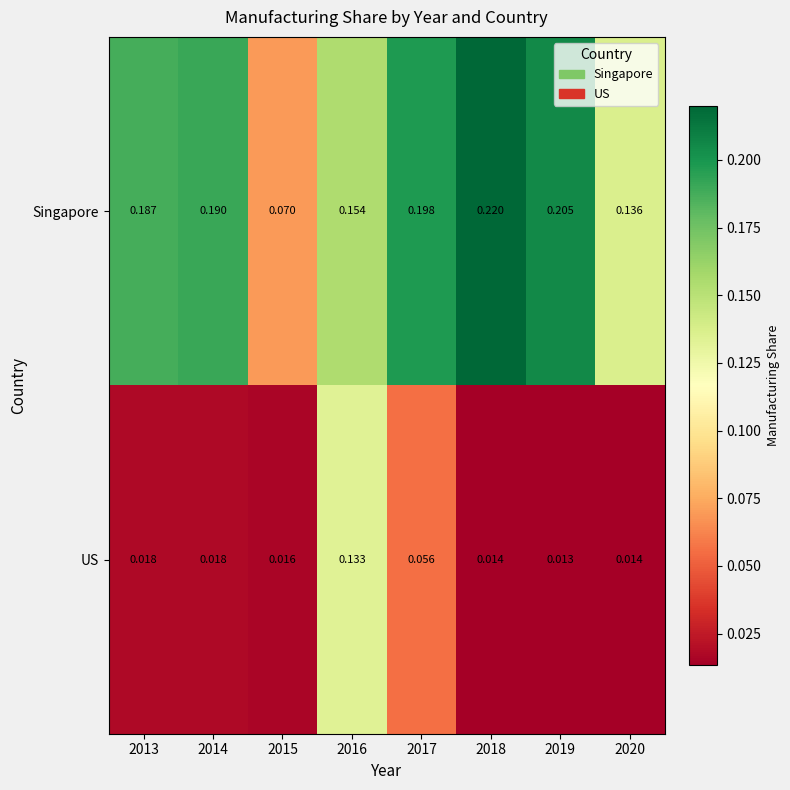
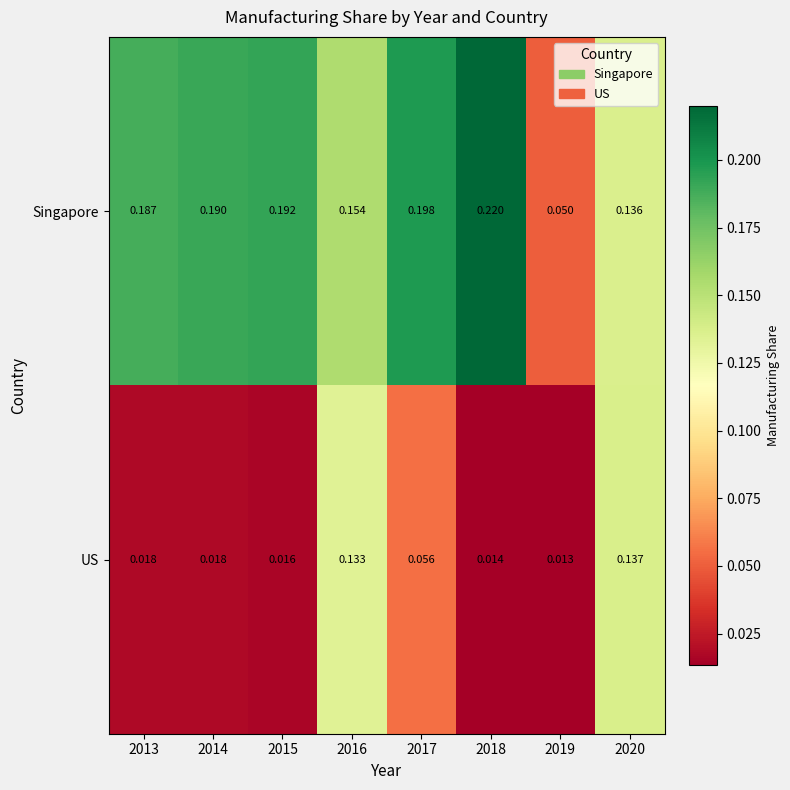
Singapore, 2015: 0.070 -> 0.192
Singapore, 2019: 0.205 -> 0.050
US, 2020: 0.014 -> 0.137
